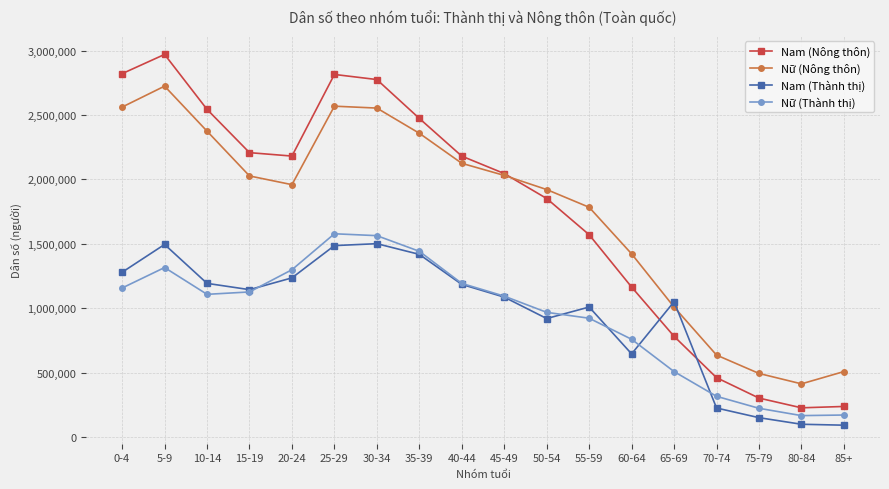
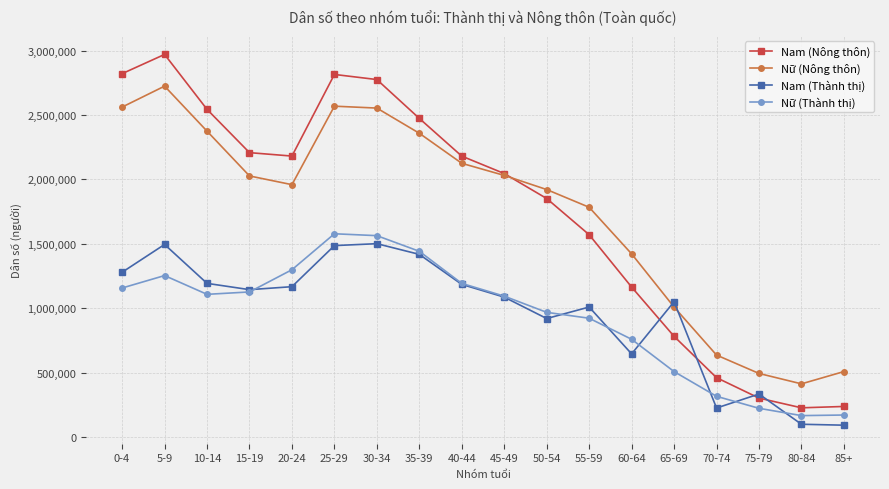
Nữ (Thành thị), 5-9: 1,320,000 -> 1,250,000
Nam (Thành thị), 20-24: 1,240,000 -> 1,170,000
Nam (Thành thị), 75-79: 150,000 -> 330,000
